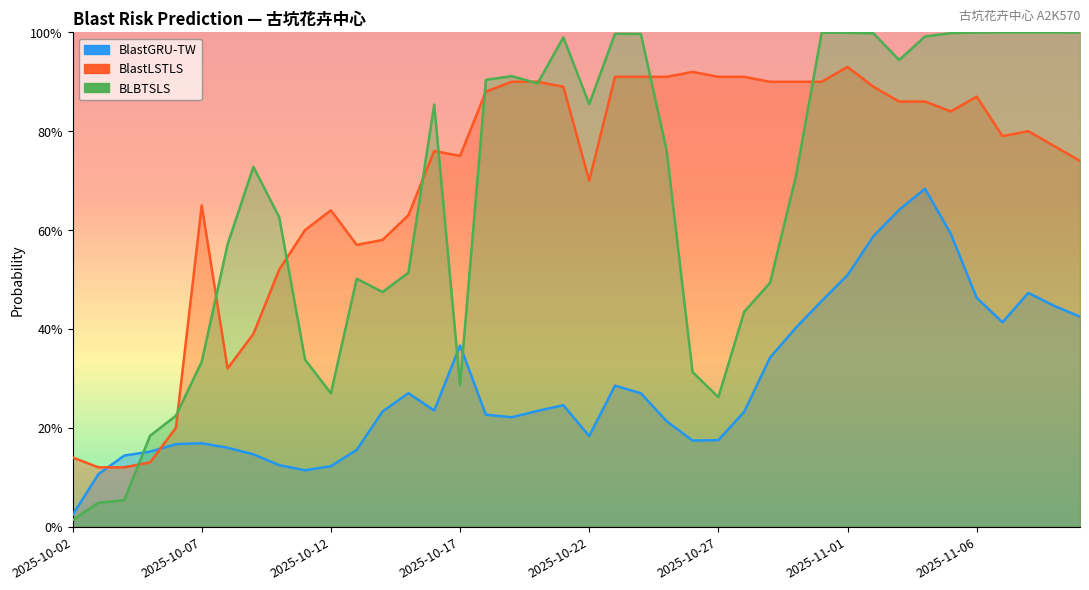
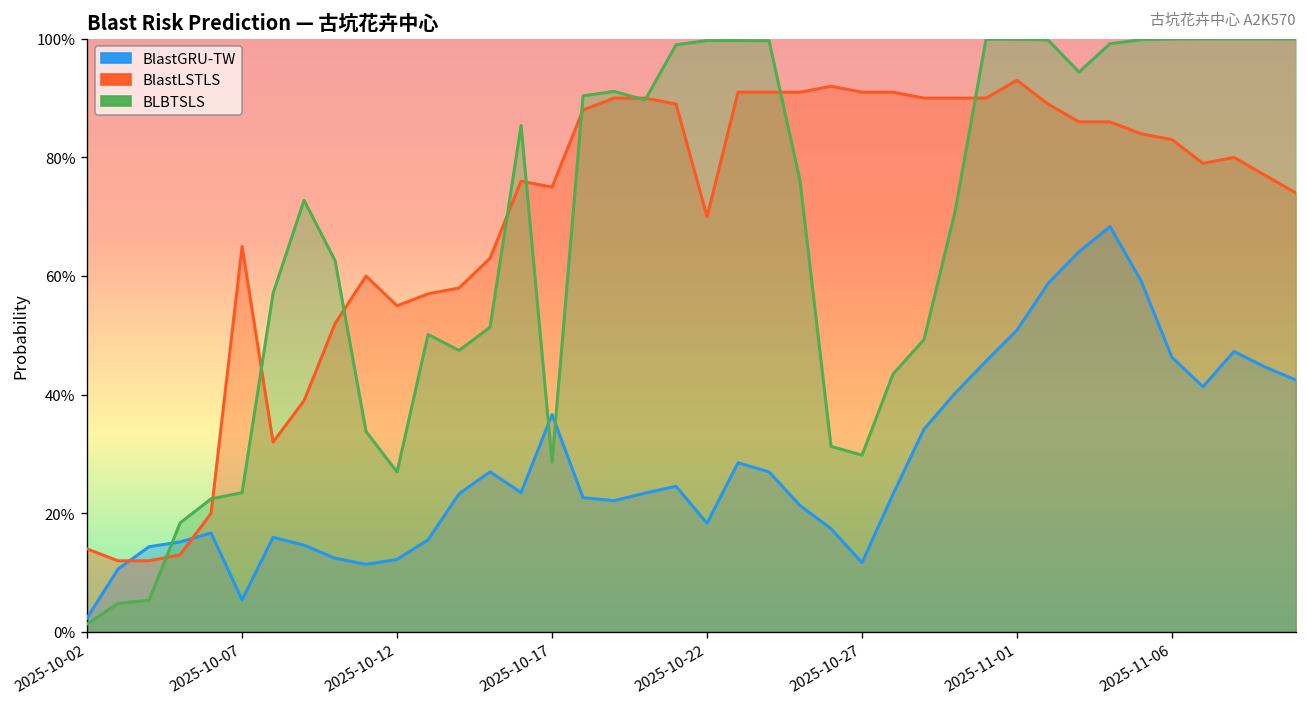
BlastGRU-TW, 2025-10-07: 17% -> 5%
BLBTSLS, 2025-10-07: 33% -> 23%
BlastLSTLS, 2025-10-12: 64% -> 55%
BLBTSLS, 2025-10-22: 85% -> 100%
BlastGRU-TW, 2025-10-27: 18% -> 12%
BLBTSLS, 2025-10-27: 26% -> 30%
BlastLSTLS, 2025-11-06: 87% -> 83%
